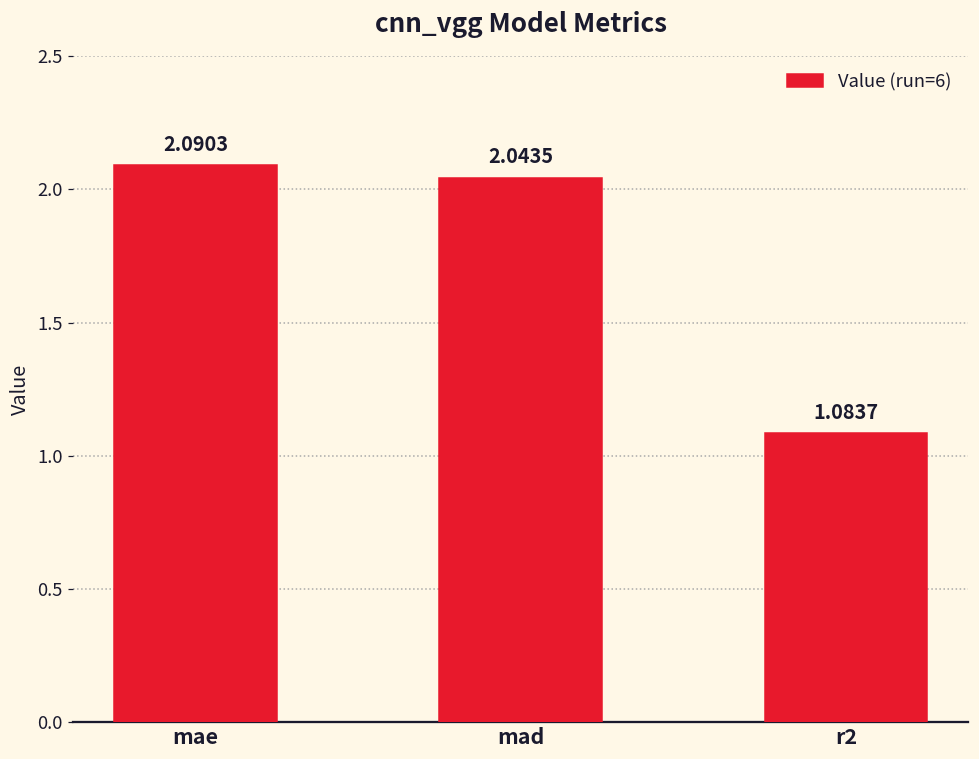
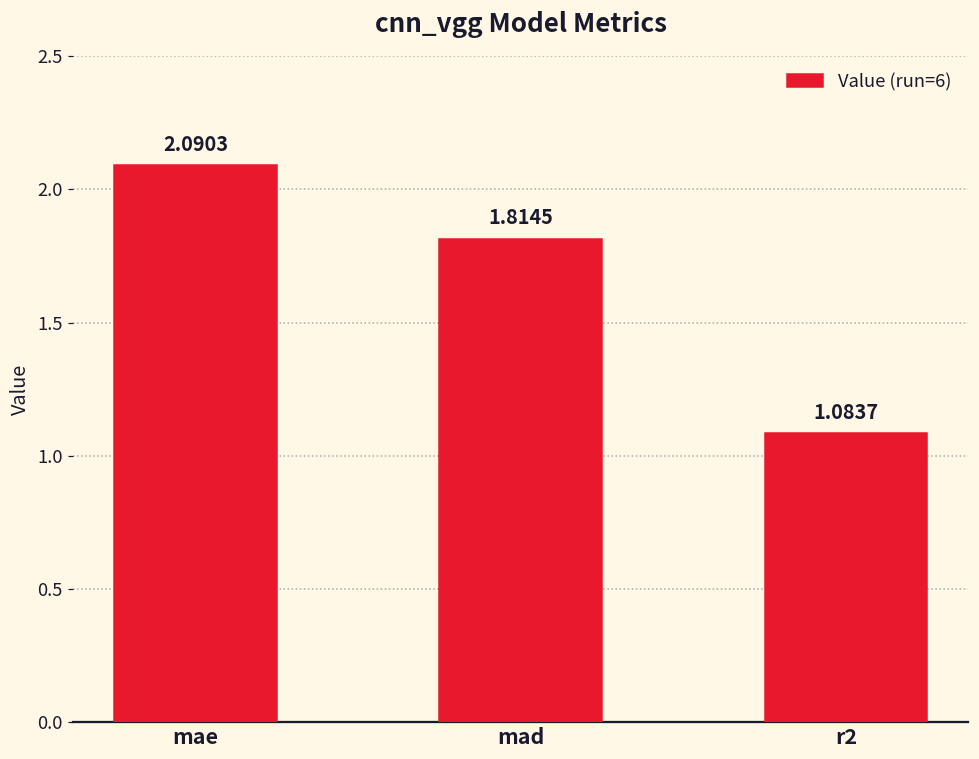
mad: 2.0435 -> 1.8145
